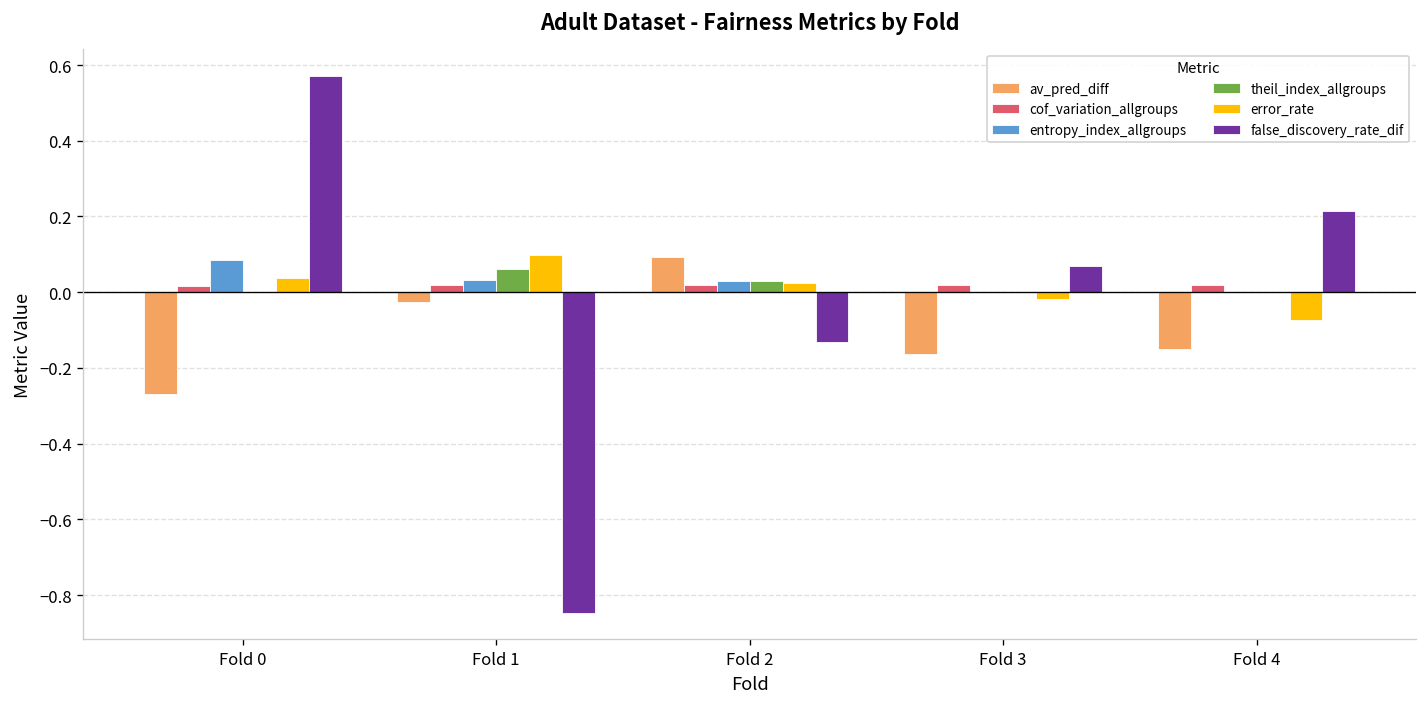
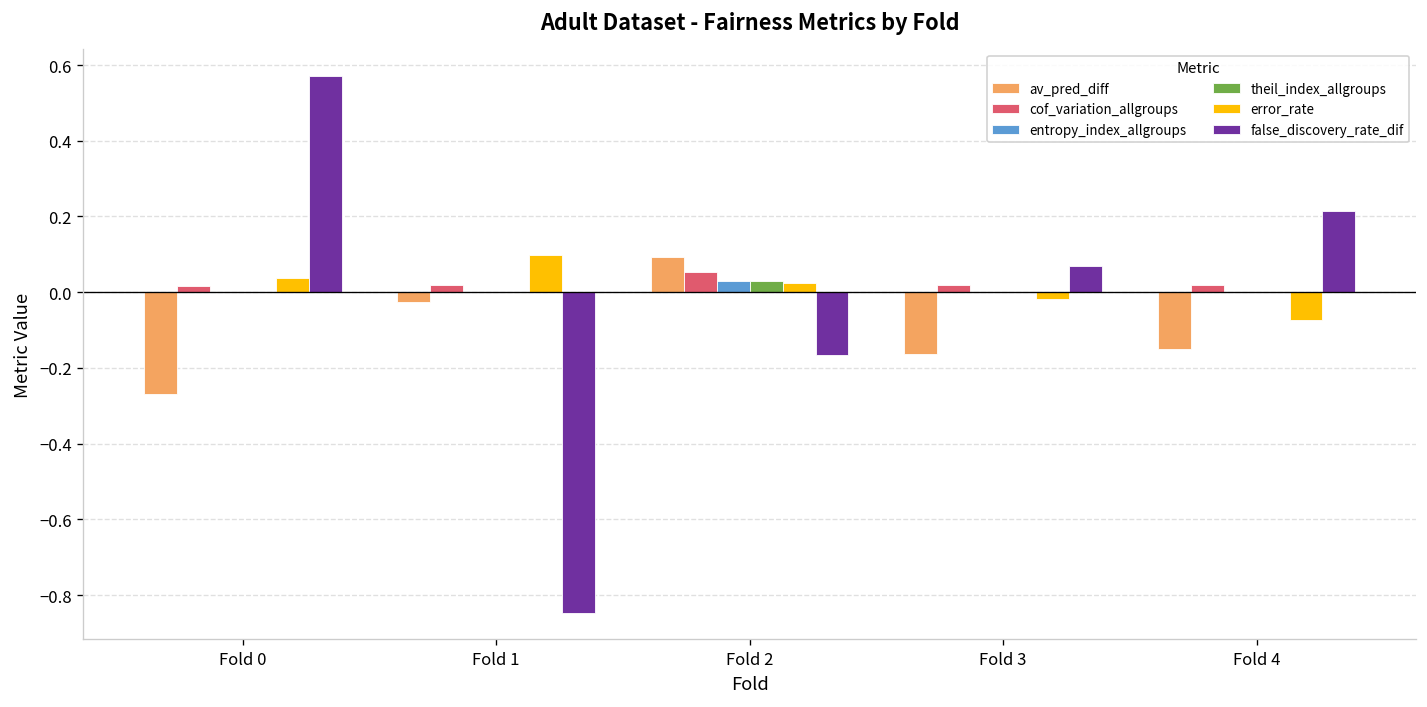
entropy_index_allgroups, Fold 0: 0.08 -> 0.00
entropy_index_allgroups, Fold 1: 0.03 -> 0.00
theil_index_allgroups, Fold 1: 0.06 -> 0.00
cof_variation_allgroups, Fold 2: 0.02 -> 0.05
false_discovery_rate_dif, Fold 2: -0.13 -> -0.17
